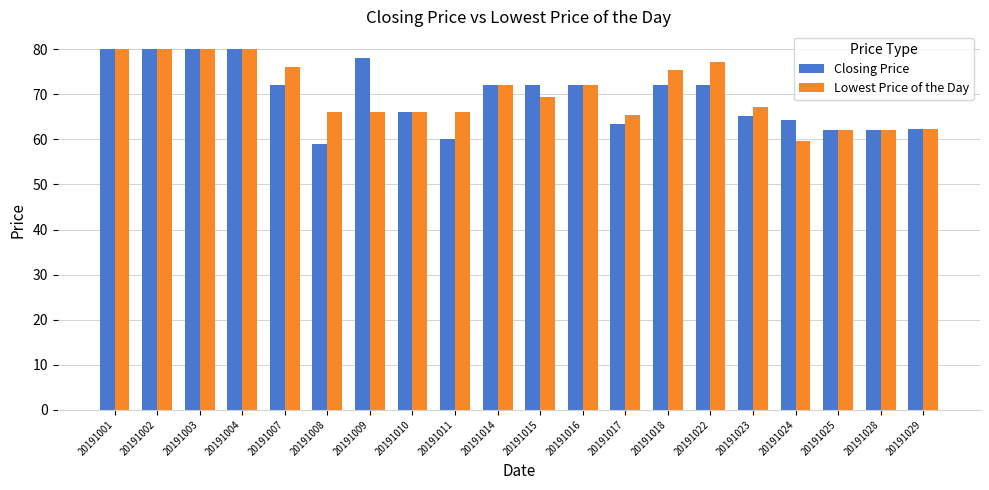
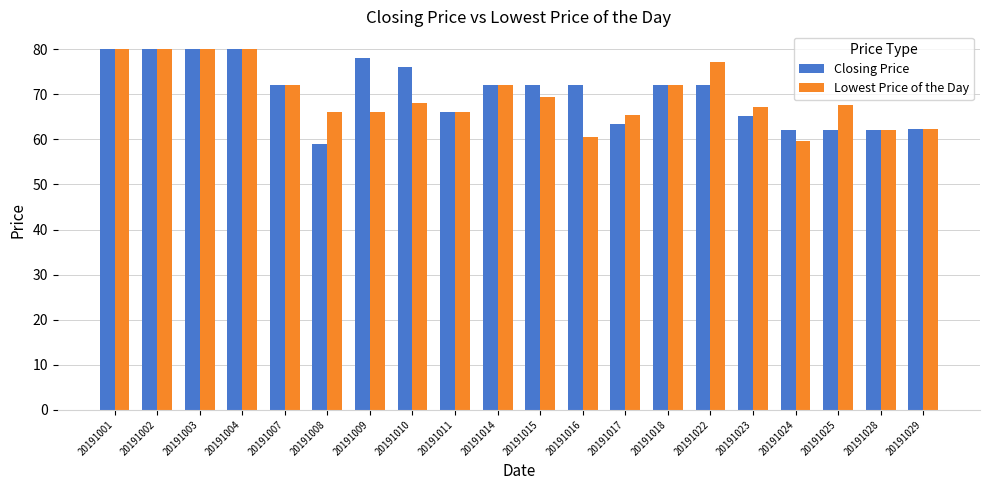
Lowest Price of the Day, 20191007: 76 -> 72
Closing Price, 20191010: 66 -> 76
Lowest Price of the Day, 20191010: 66 -> 68
Closing Price, 20191011: 60 -> 66
Lowest Price of the Day, 20191016: 72 -> 61
Lowest Price of the Day, 20191018: 75 -> 72
Closing Price, 20191024: 64 -> 62
Lowest Price of the Day, 20191025: 62 -> 68
